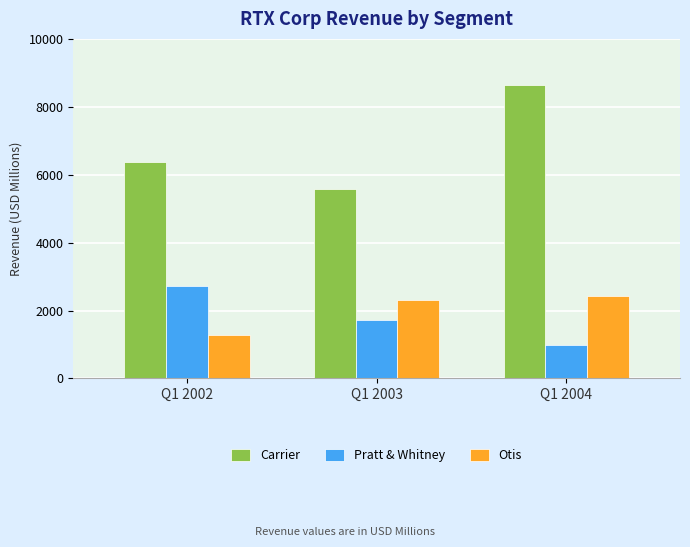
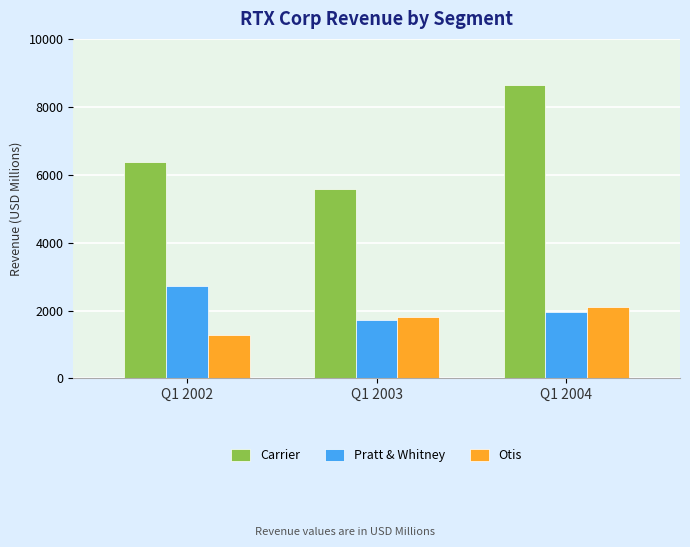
Otis, Q1 2003: 2300 -> 1800
Pratt & Whitney, Q1 2004: 1000 -> 1900
Otis, Q1 2004: 2400 -> 2100
